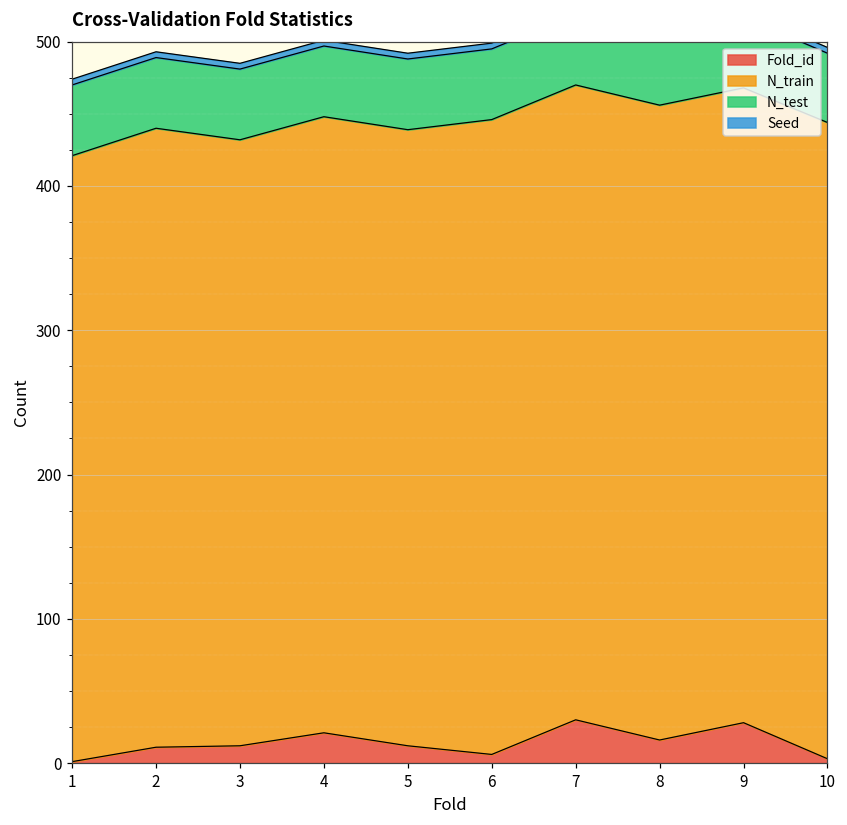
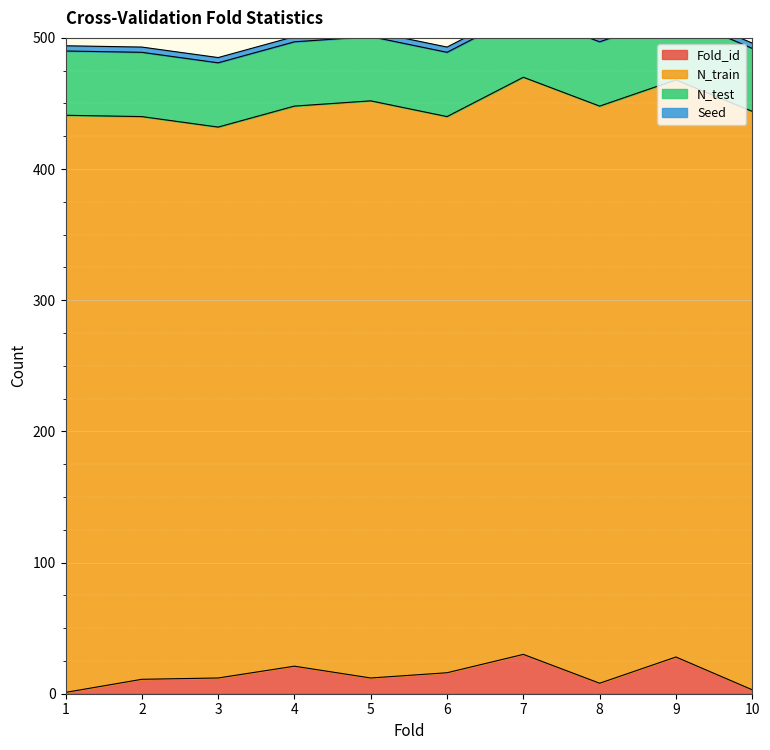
N_train, 1: 420 -> 440
N_train, 5: 427 -> 440
Fold_id, 6: 6 -> 16
N_train, 6: 440 -> 424
Fold_id, 8: 16 -> 8
